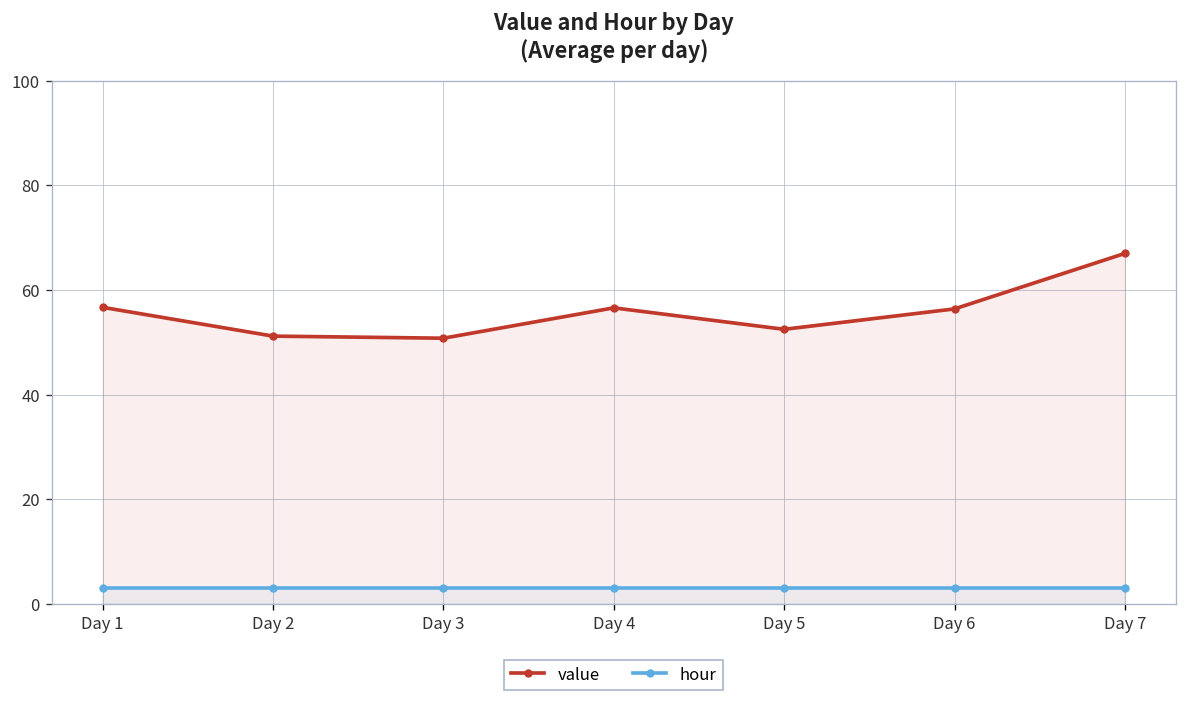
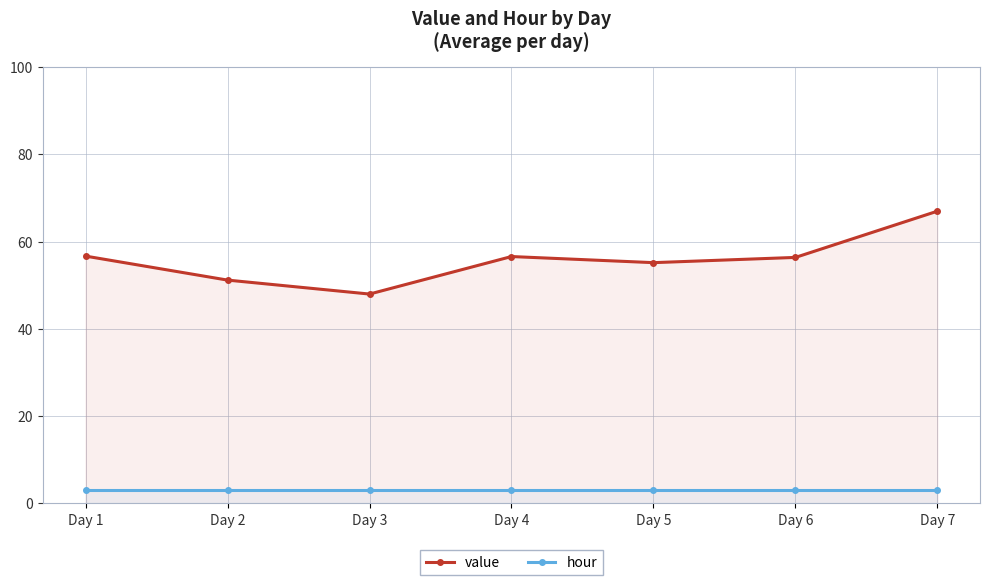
value, Day 3: 51 -> 48
value, Day 5: 53 -> 55
